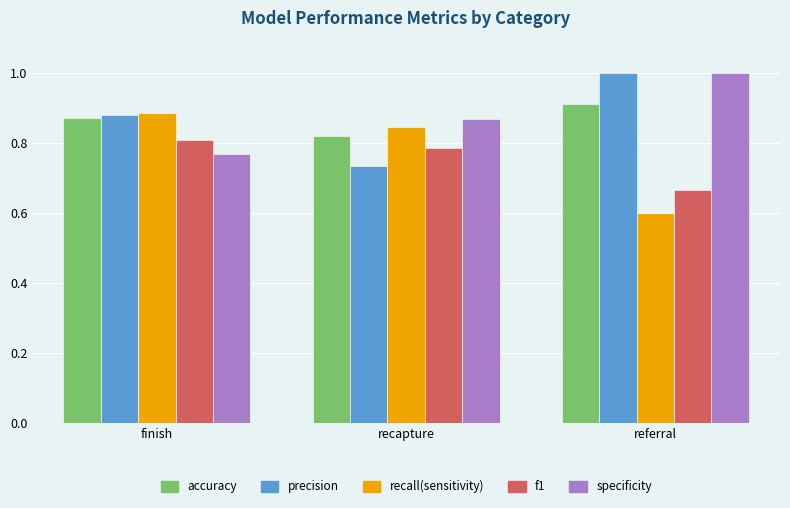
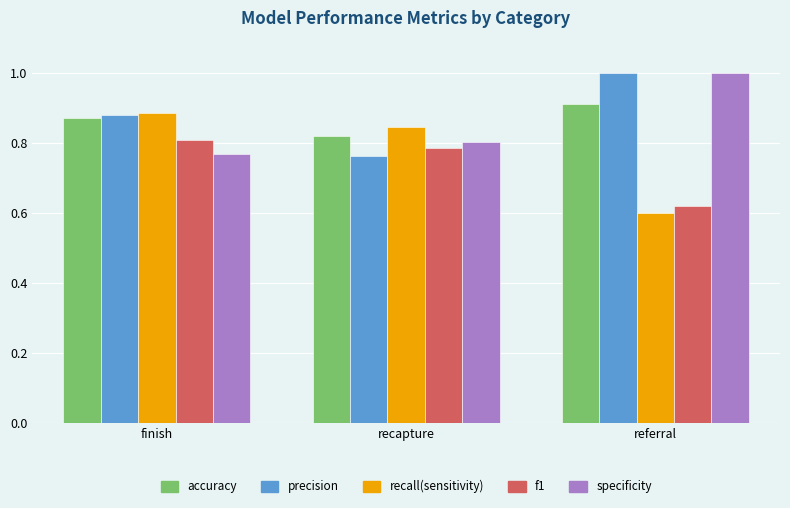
precision, recapture: 0.73 -> 0.76
specificity, recapture: 0.87 -> 0.80
f1, referral: 0.67 -> 0.62
